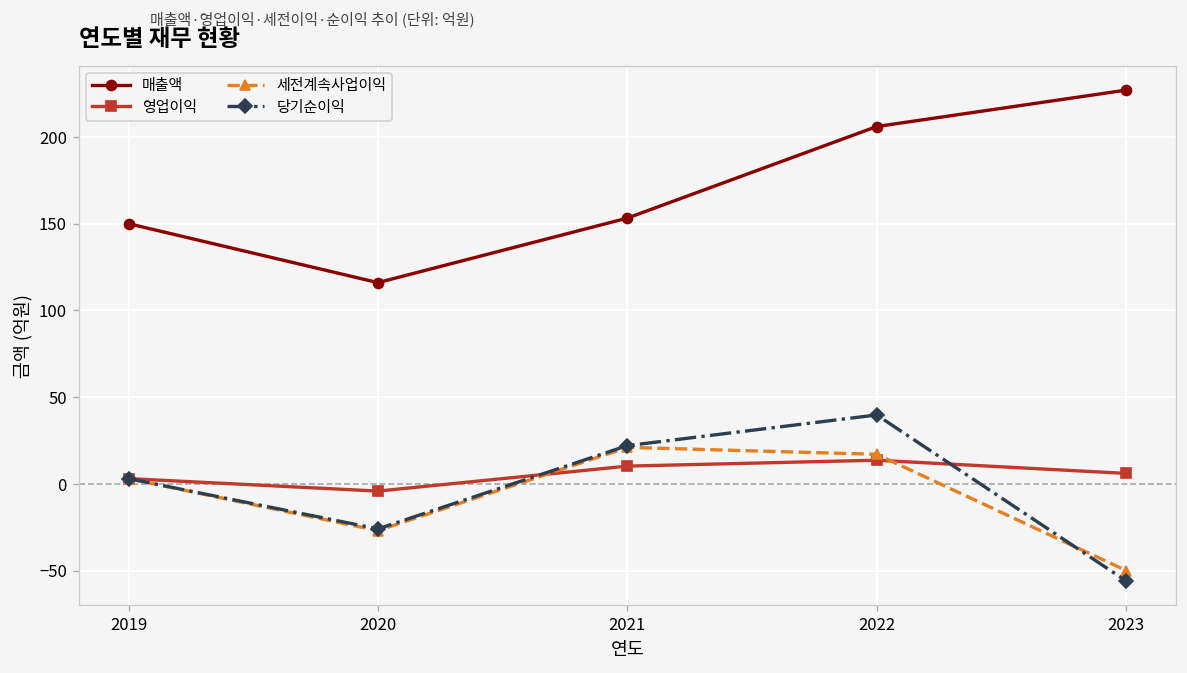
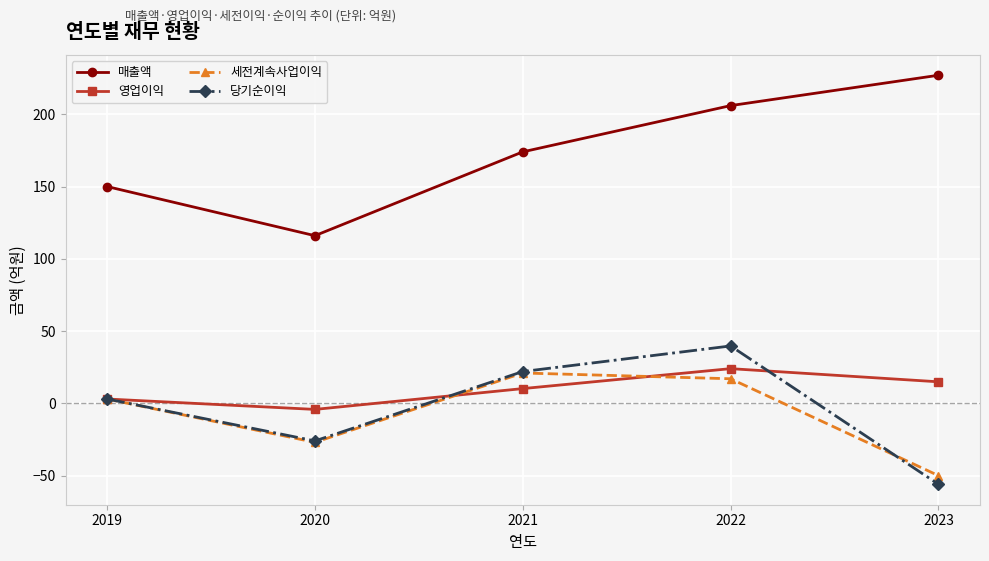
매출액, 2021: 153 -> 174
영업이익, 2022: 14 -> 24
영업이익, 2023: 6 -> 15
